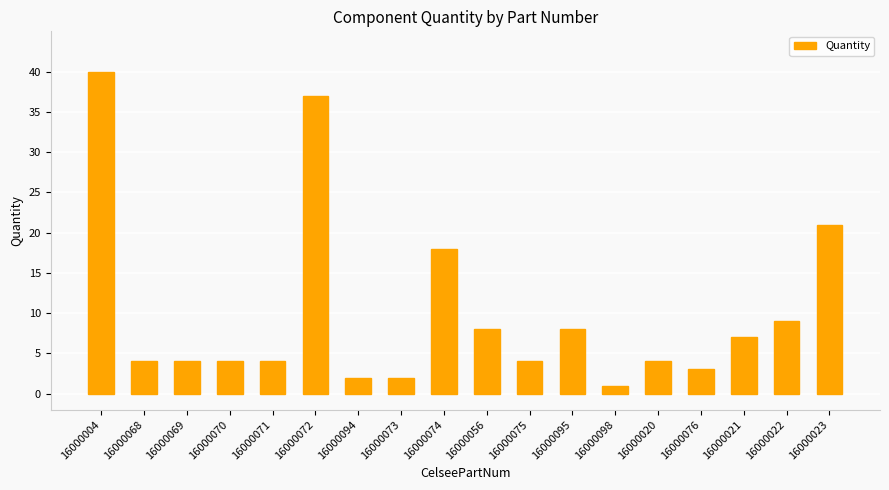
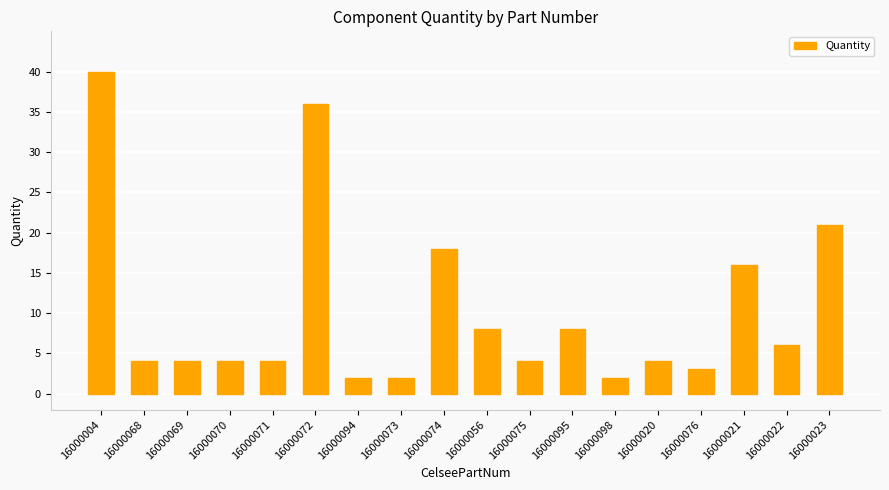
16000072: 37 -> 36
16000098: 1 -> 2
16000021: 7 -> 16
16000022: 9 -> 6
